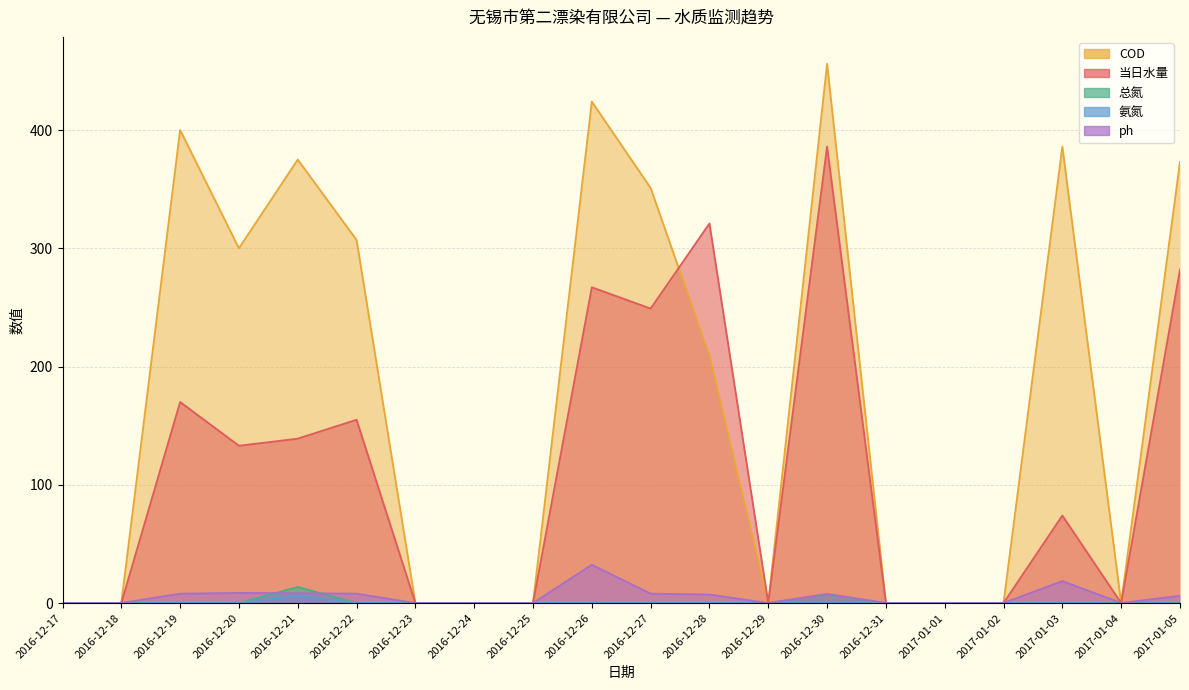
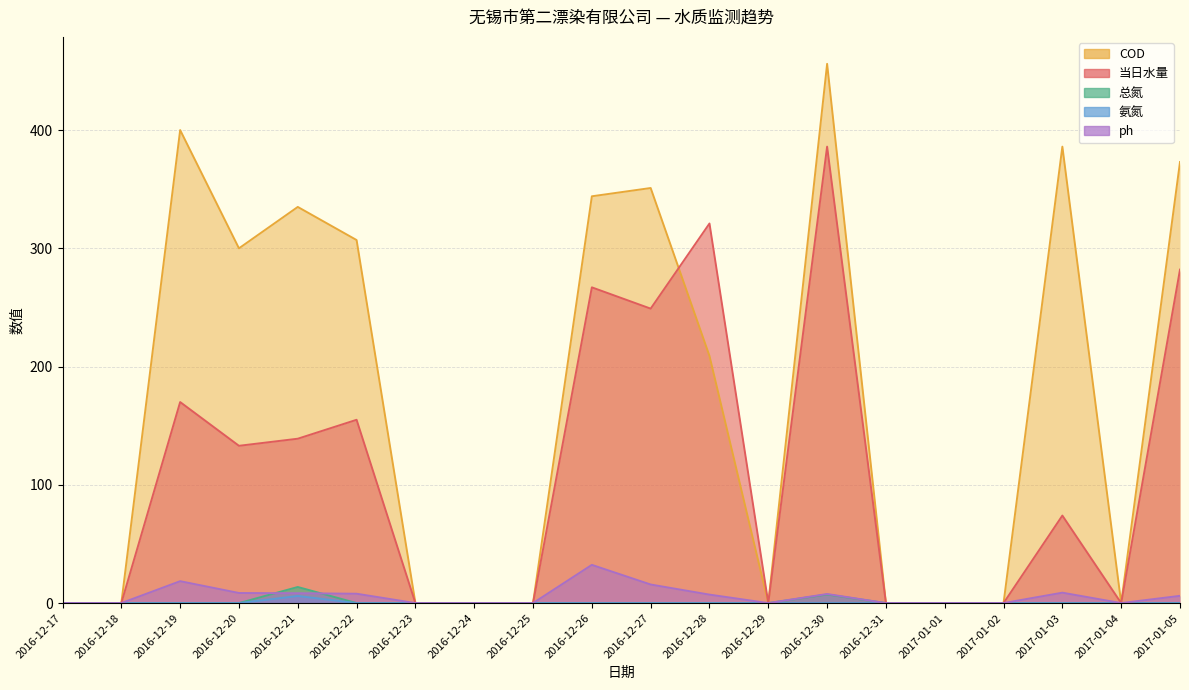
ph, 2016-12-19: 8 -> 19
COD, 2016-12-21: 375 -> 335
COD, 2016-12-26: 424 -> 344
ph, 2016-12-27: 8 -> 16
ph, 2017-01-03: 19 -> 9
